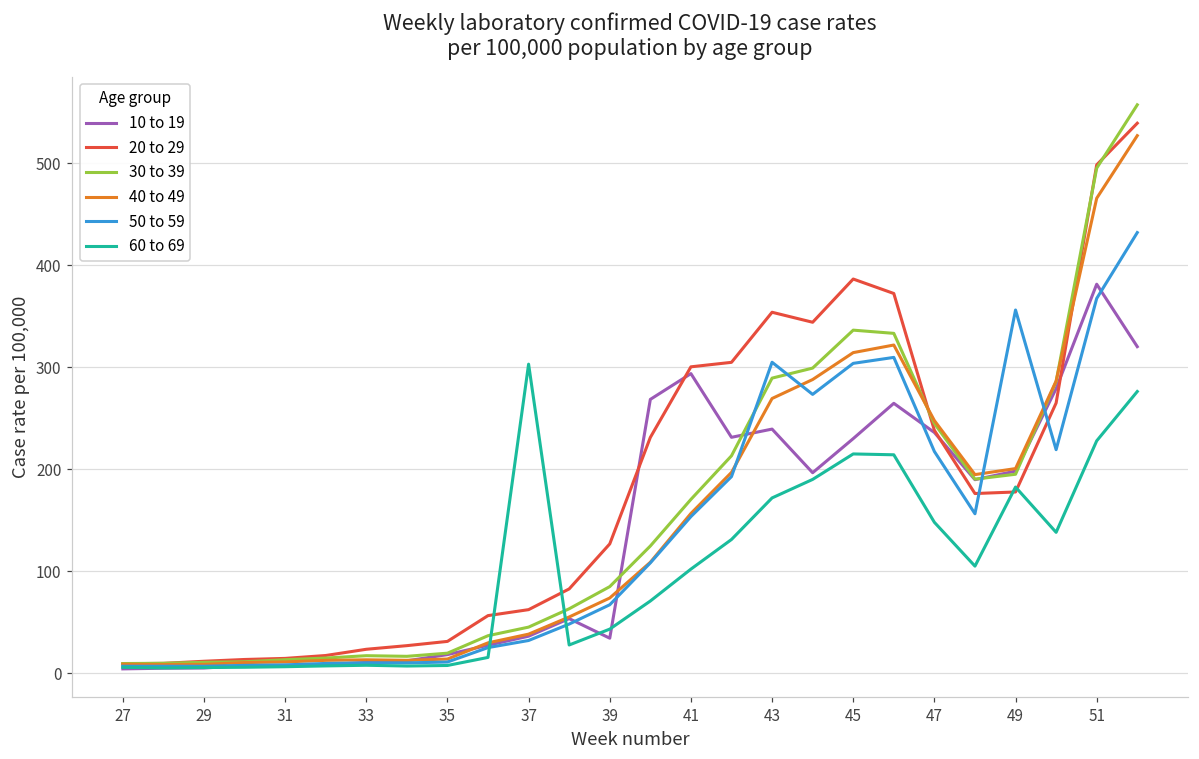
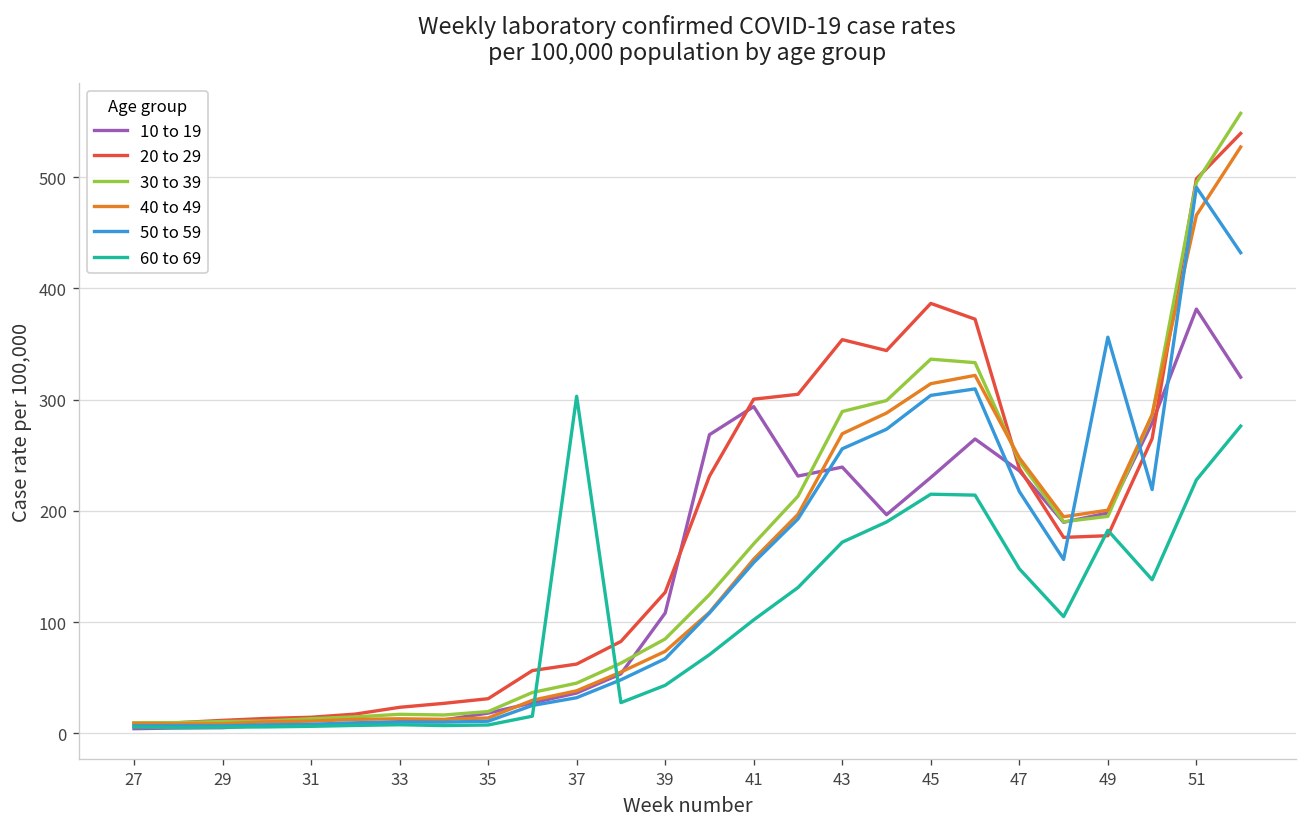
10 to 19, 39: 30 -> 110
50 to 59, 43: 300 -> 260
50 to 59, 51: 370 -> 490
